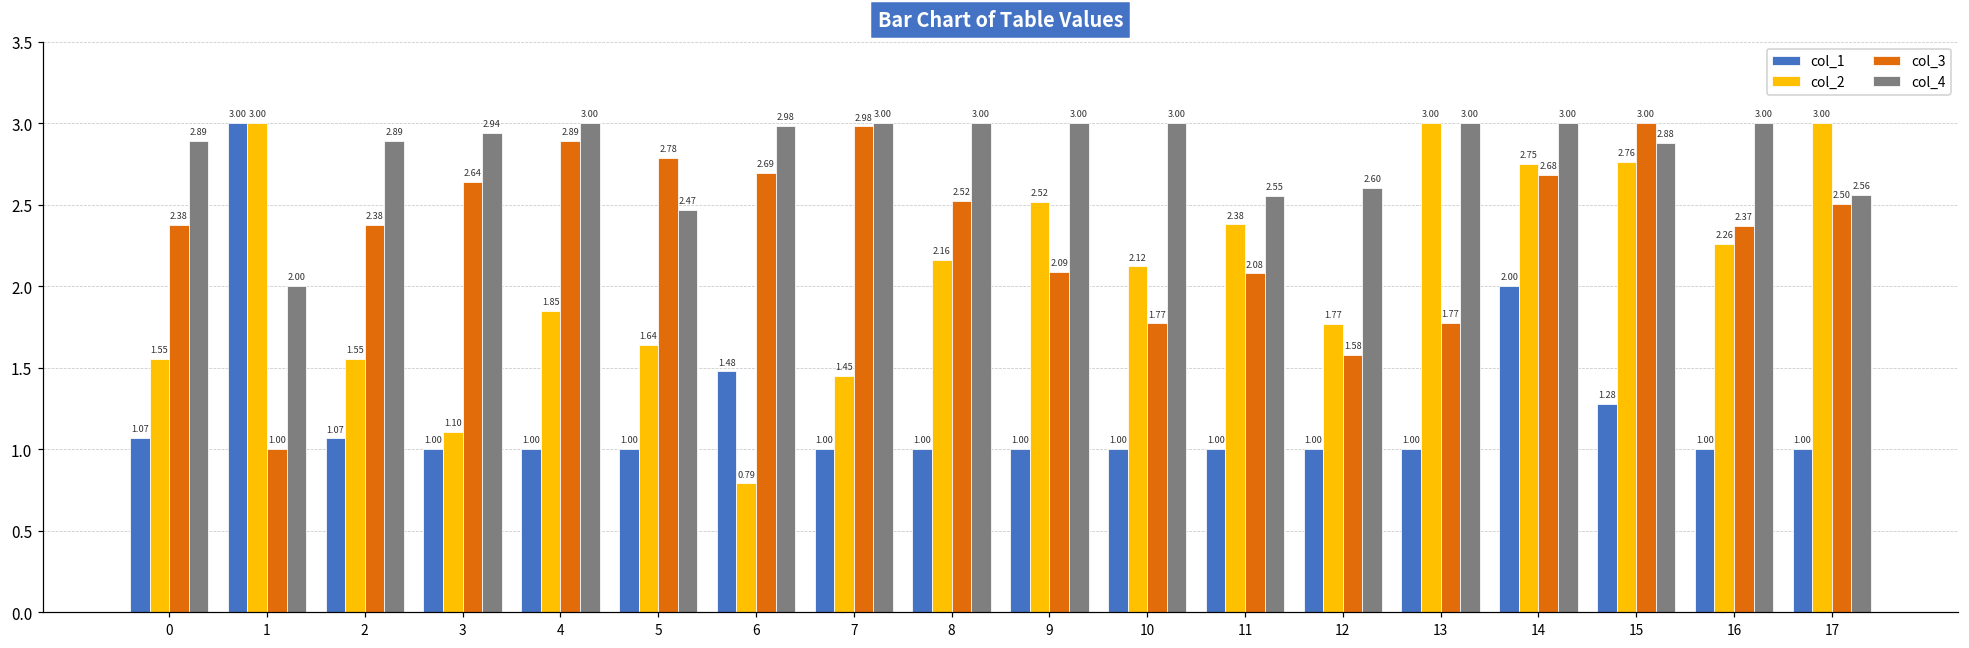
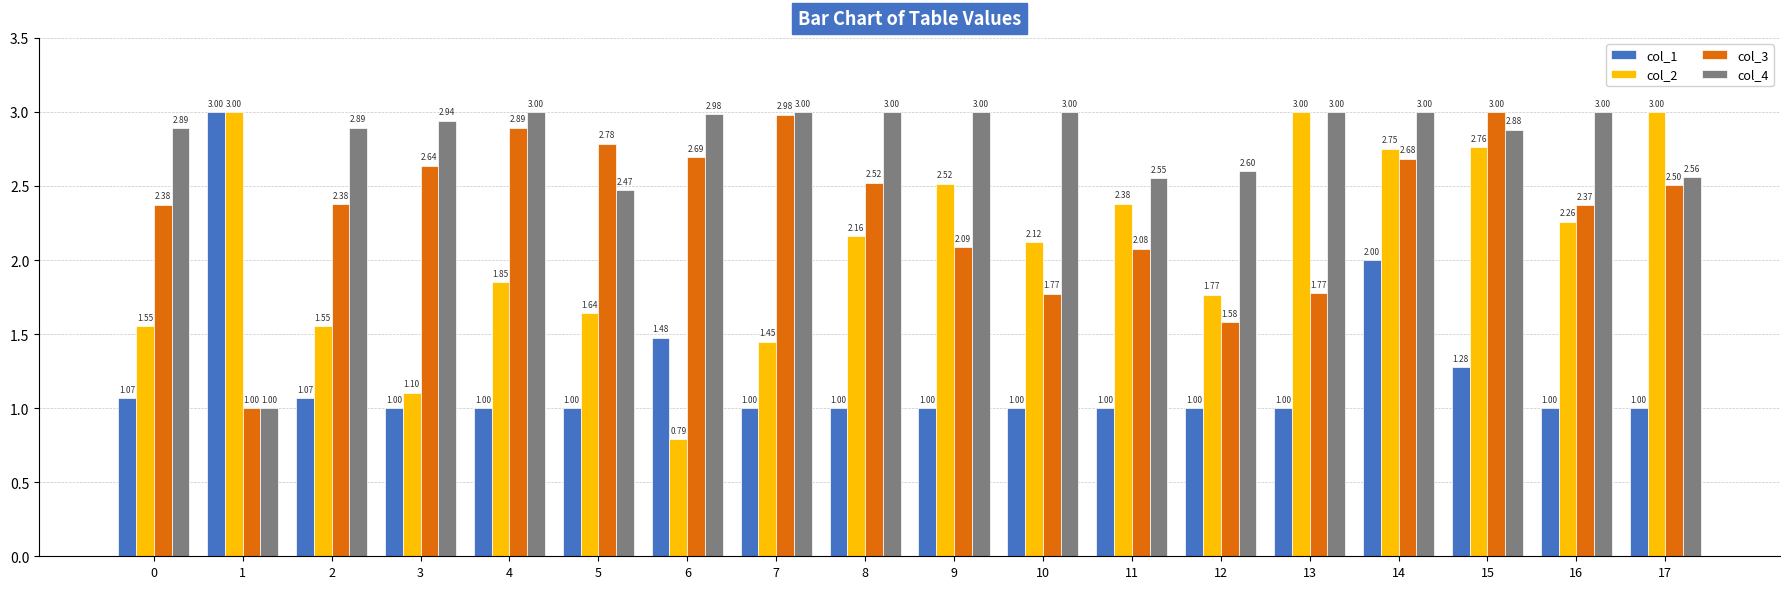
col_4, 1: 2.00 -> 1.00
